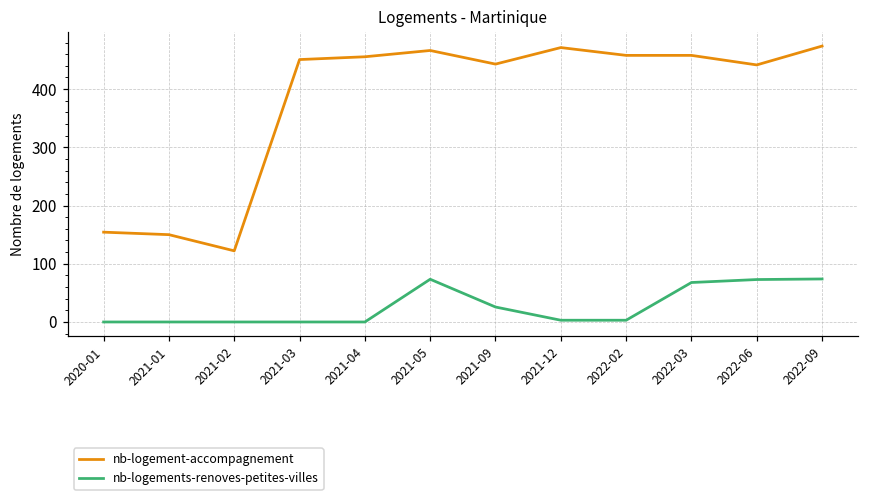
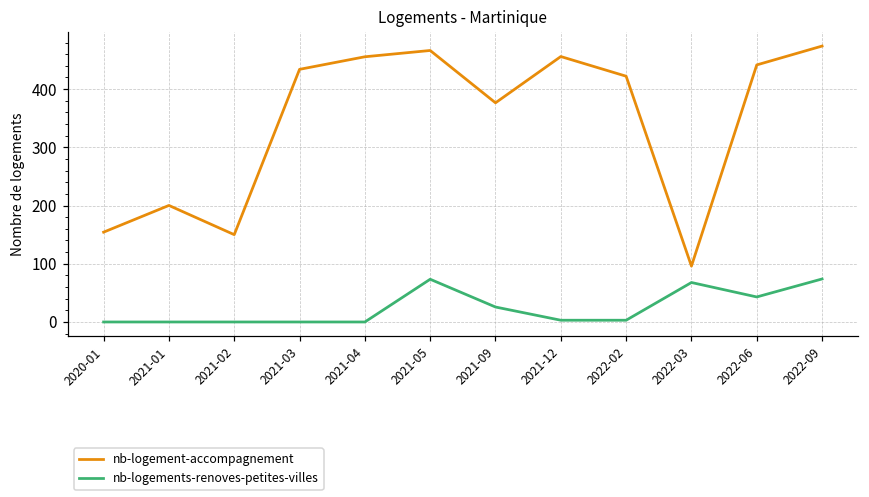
nb-logement-accompagnement, 2021-01: 150 -> 200
nb-logement-accompagnement, 2021-02: 120 -> 150
nb-logement-accompagnement, 2021-03: 450 -> 430
nb-logement-accompagnement, 2021-09: 440 -> 380
nb-logement-accompagnement, 2021-12: 470 -> 460
nb-logement-accompagnement, 2022-02: 460 -> 420
nb-logement-accompagnement, 2022-03: 460 -> 100
nb-logements-renoves-petites-villes, 2022-06: 70 -> 40
